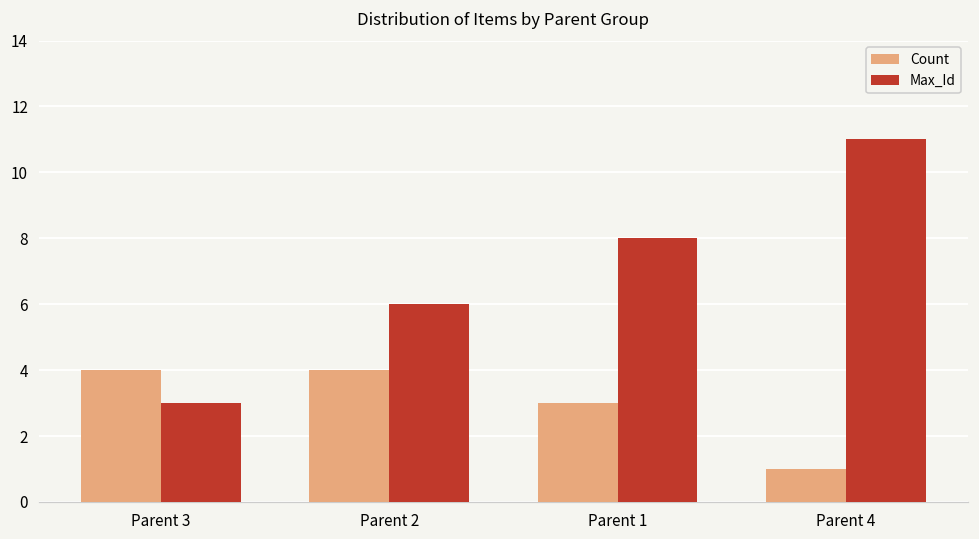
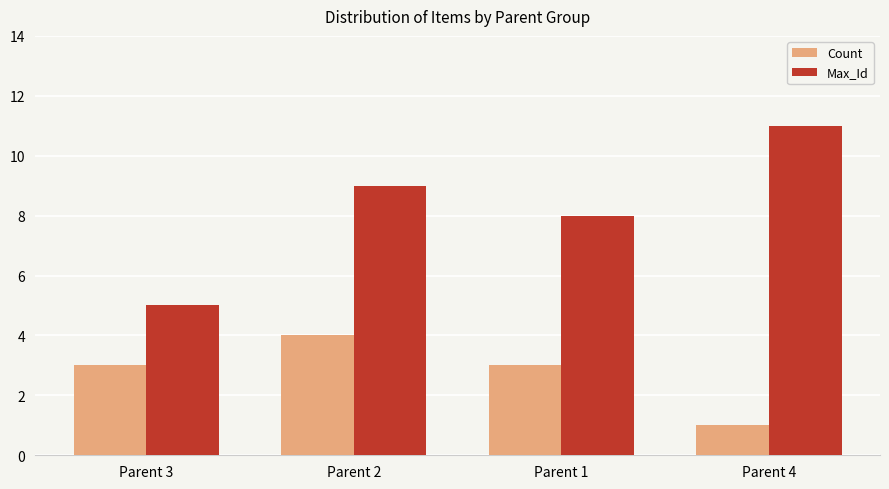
Count, Parent 3: 4 -> 3
Max_Id, Parent 3: 3 -> 5
Max_Id, Parent 2: 6 -> 9
